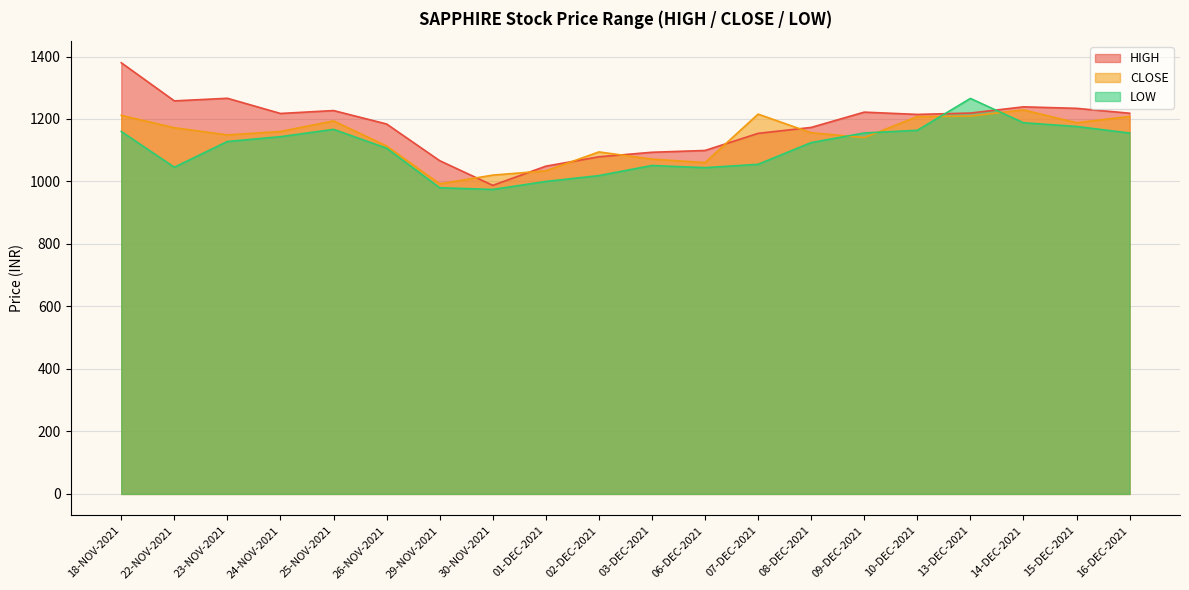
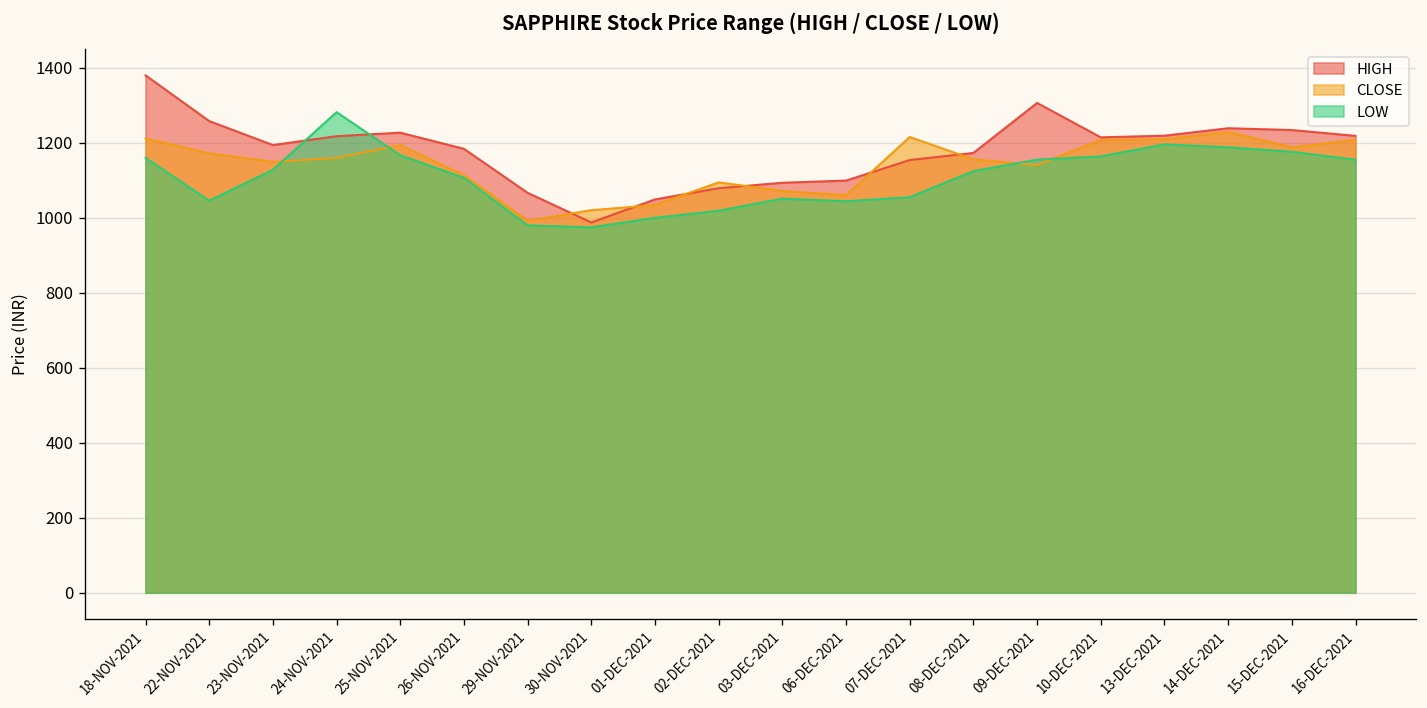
HIGH, 23-NOV-2021: 1270 -> 1190
LOW, 24-NOV-2021: 1140 -> 1280
HIGH, 09-DEC-2021: 1220 -> 1310
LOW, 13-DEC-2021: 1270 -> 1200
